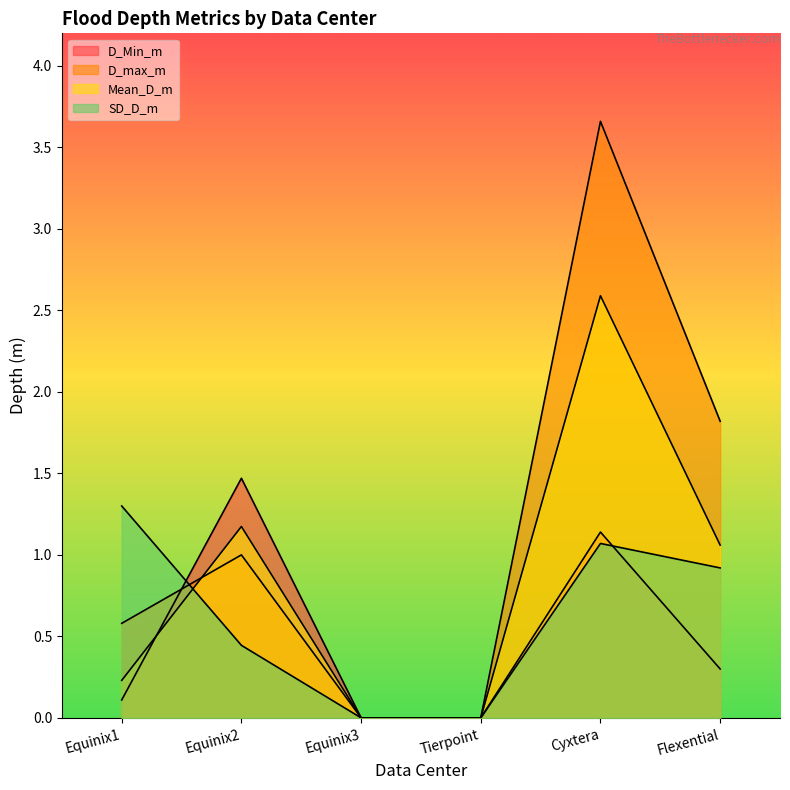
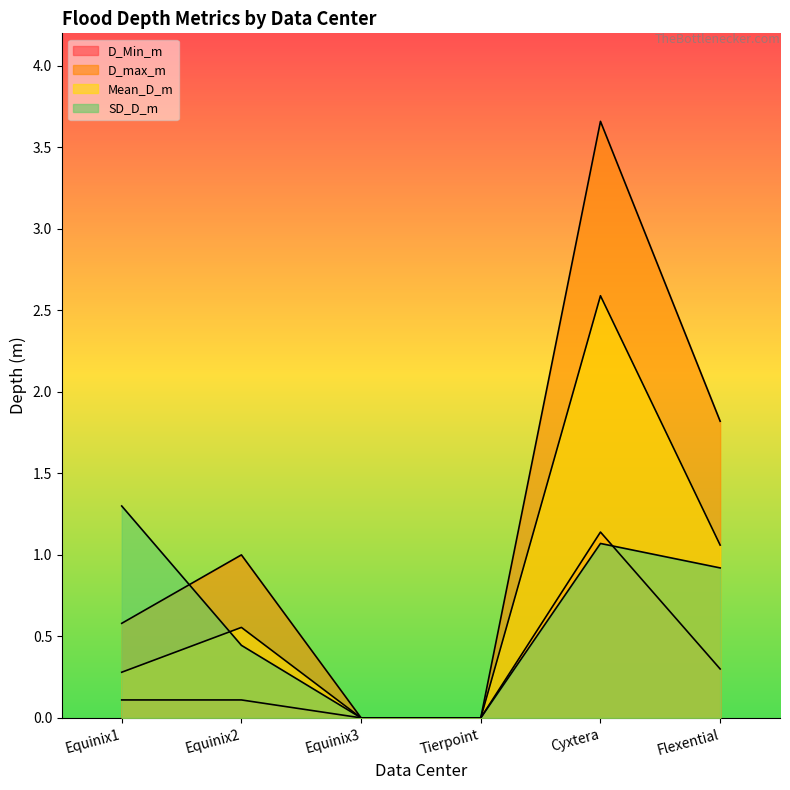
Mean_D_m, Equinix1: 0.23 -> 0.28
D_Min_m, Equinix2: 1.47 -> 0.11
Mean_D_m, Equinix2: 1.17 -> 0.56
